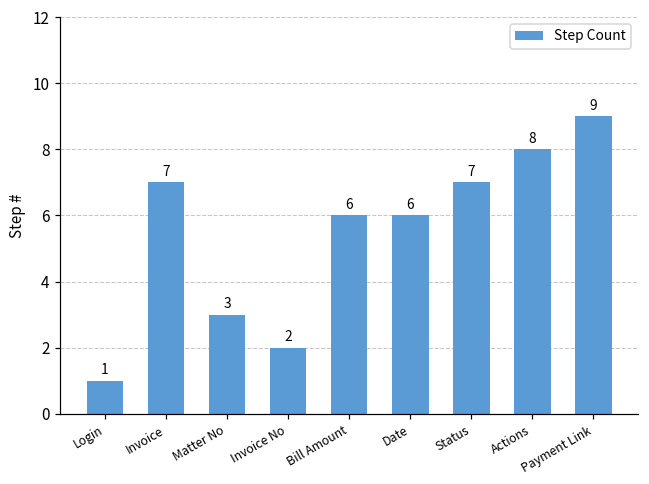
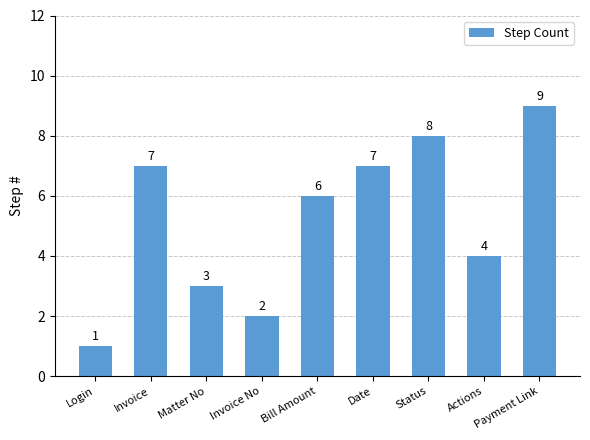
Date: 6 -> 7
Status: 7 -> 8
Actions: 8 -> 4
